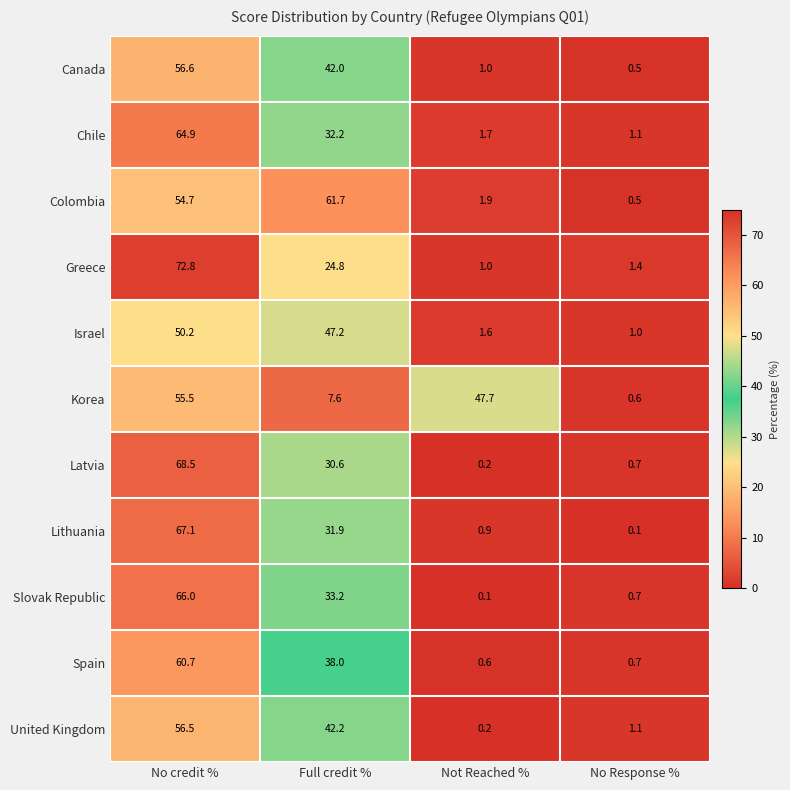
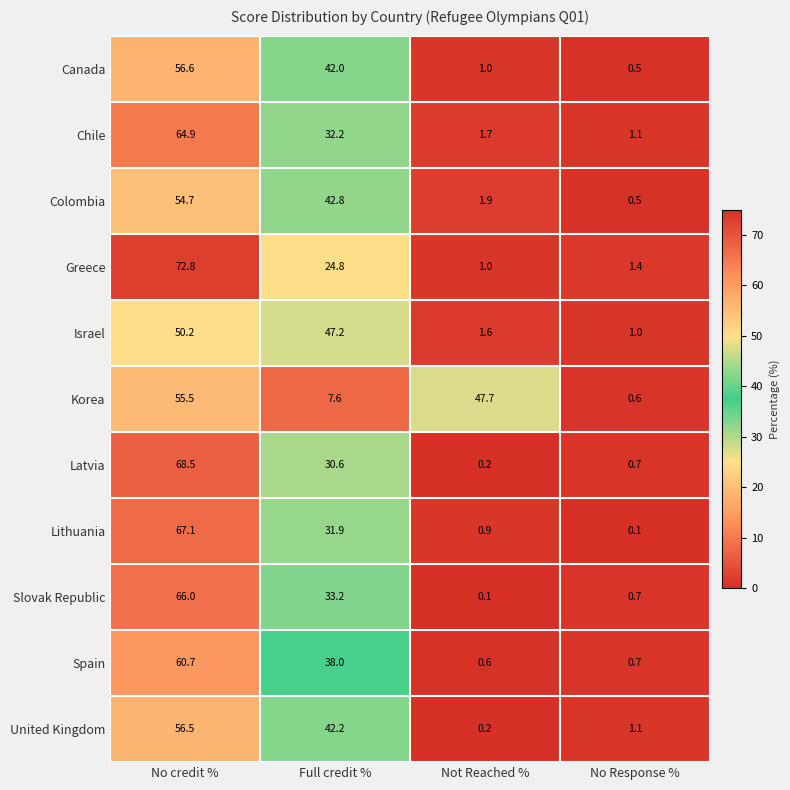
Colombia, Full credit %: 61.7 -> 42.8
